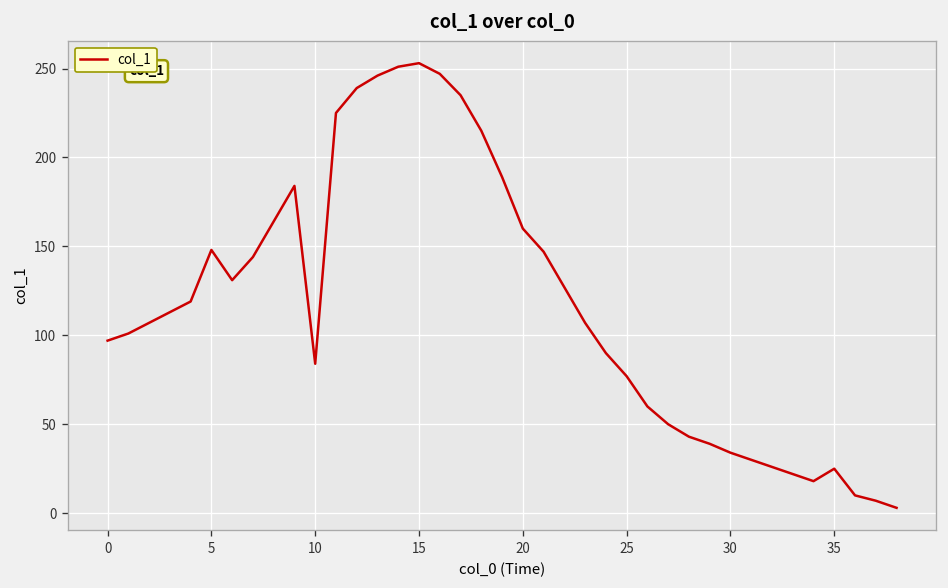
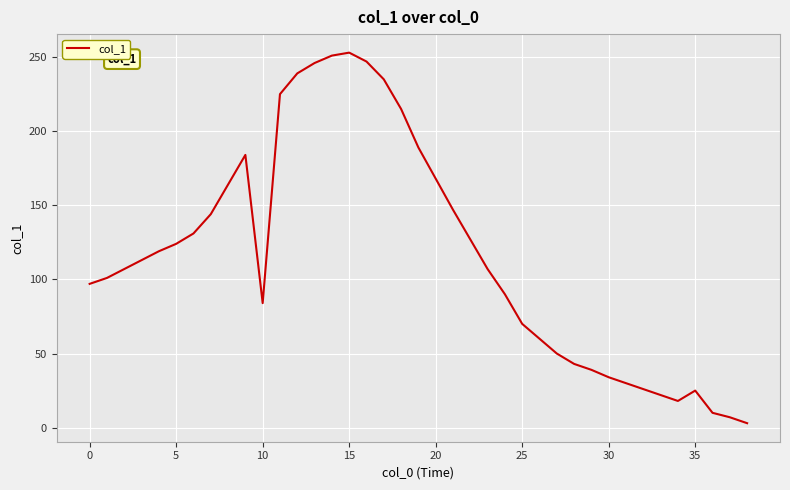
5: 148 -> 124
20: 160 -> 168
25: 77 -> 70
